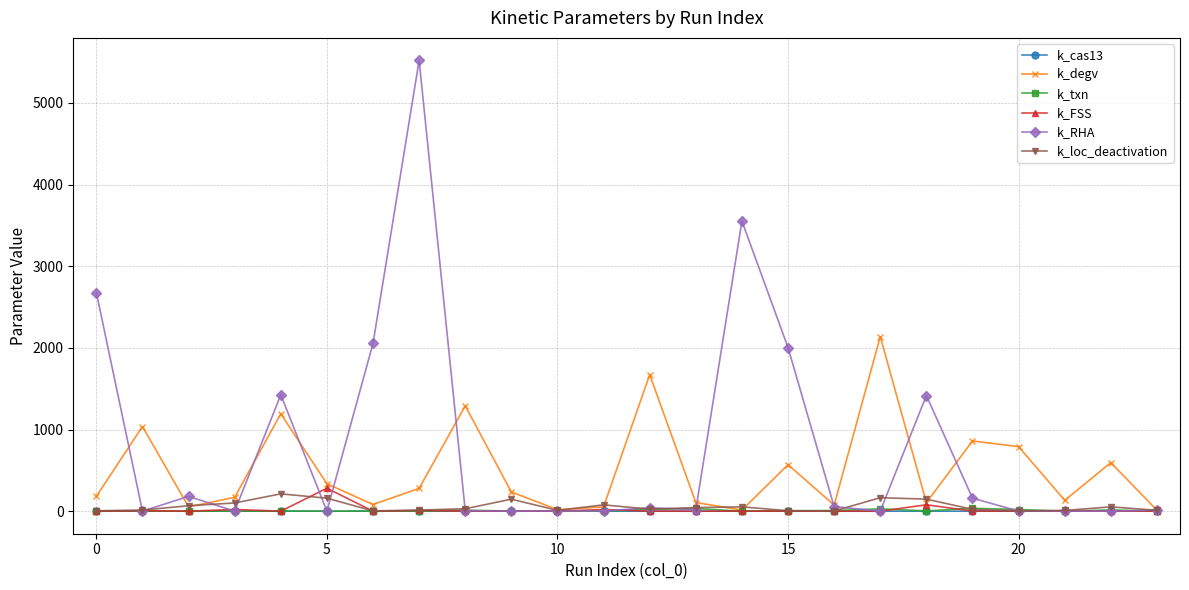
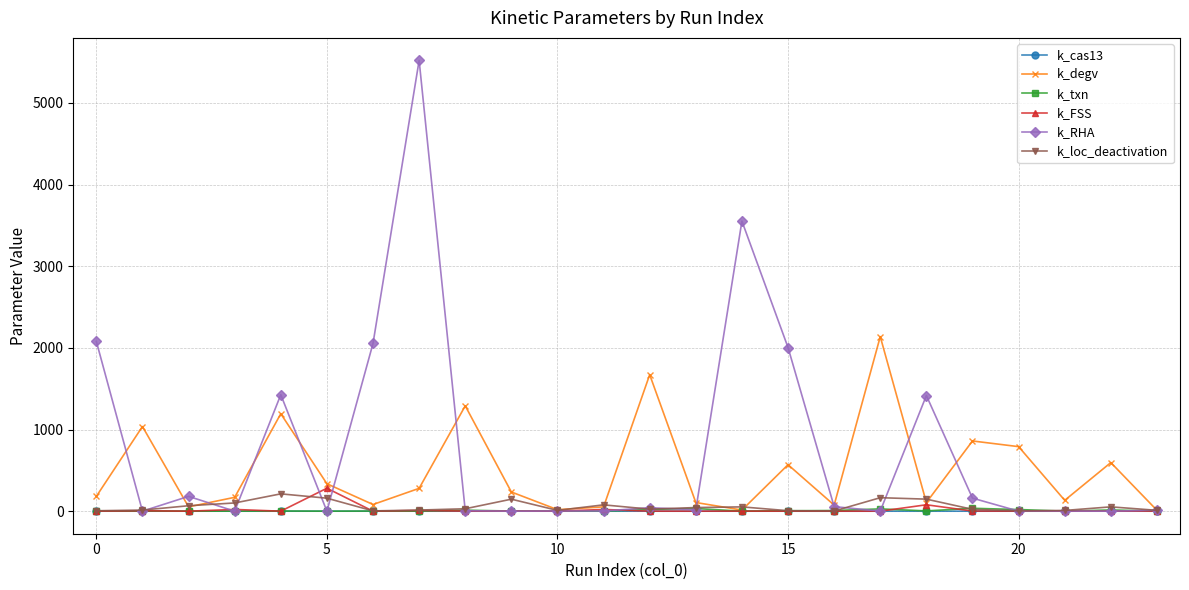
k_RHA, 0: 2700 -> 2100
